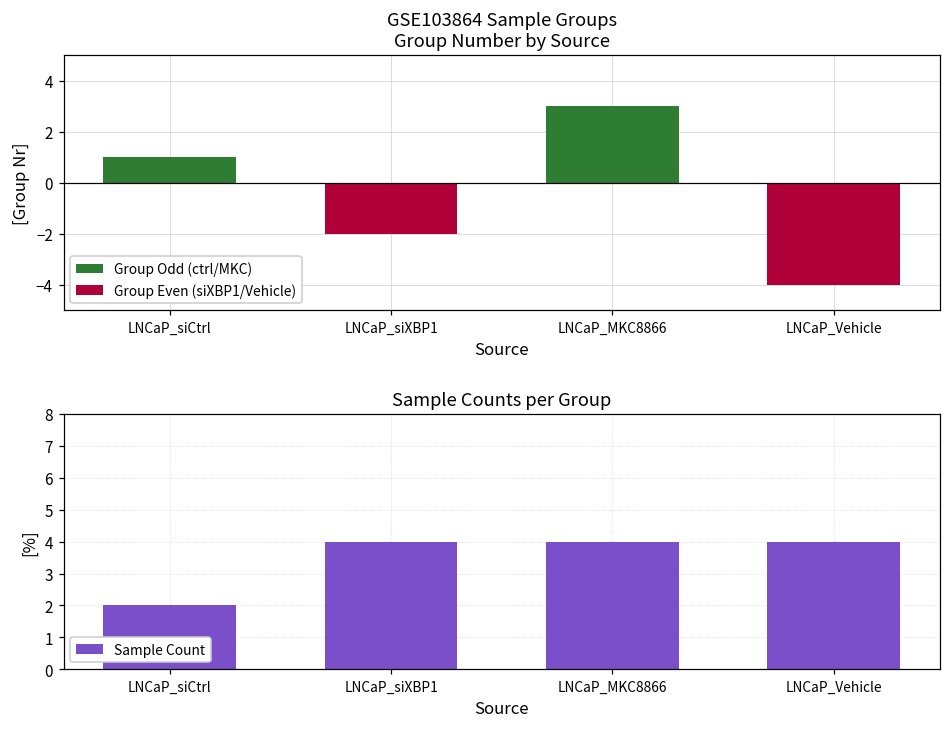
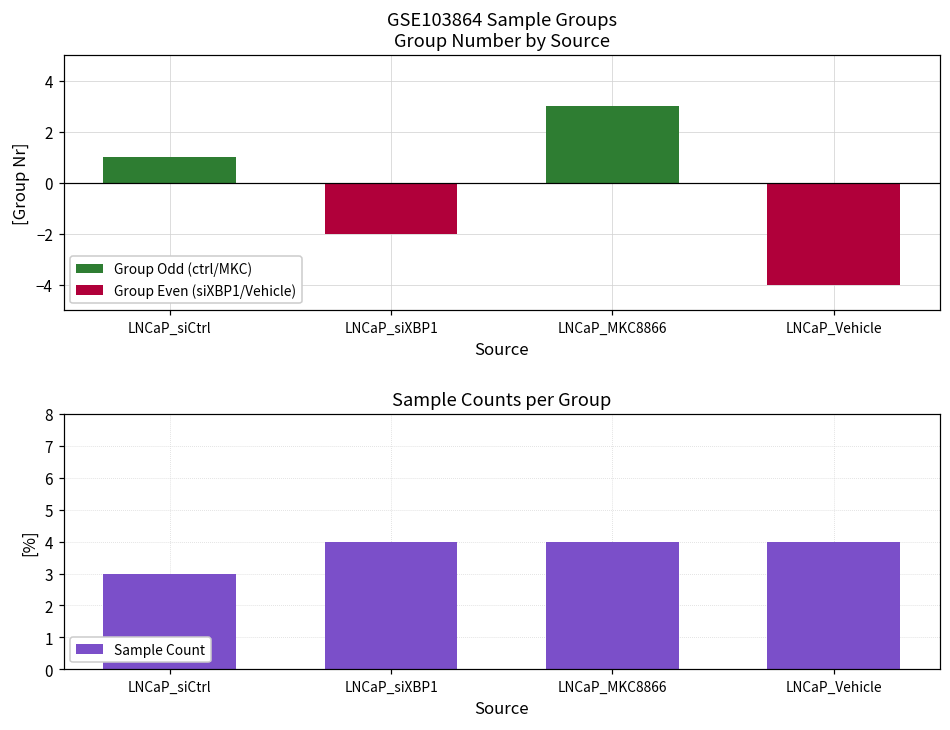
Sample Counts per Group, LNCaP_siCtrl: 2 -> 3
